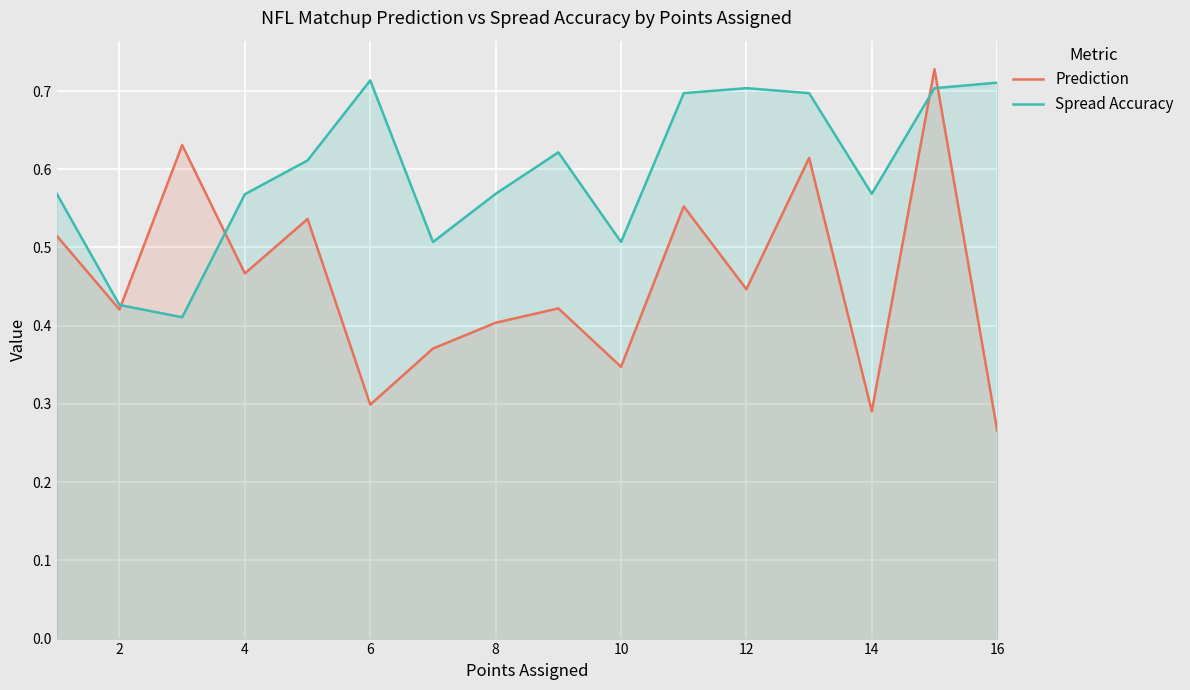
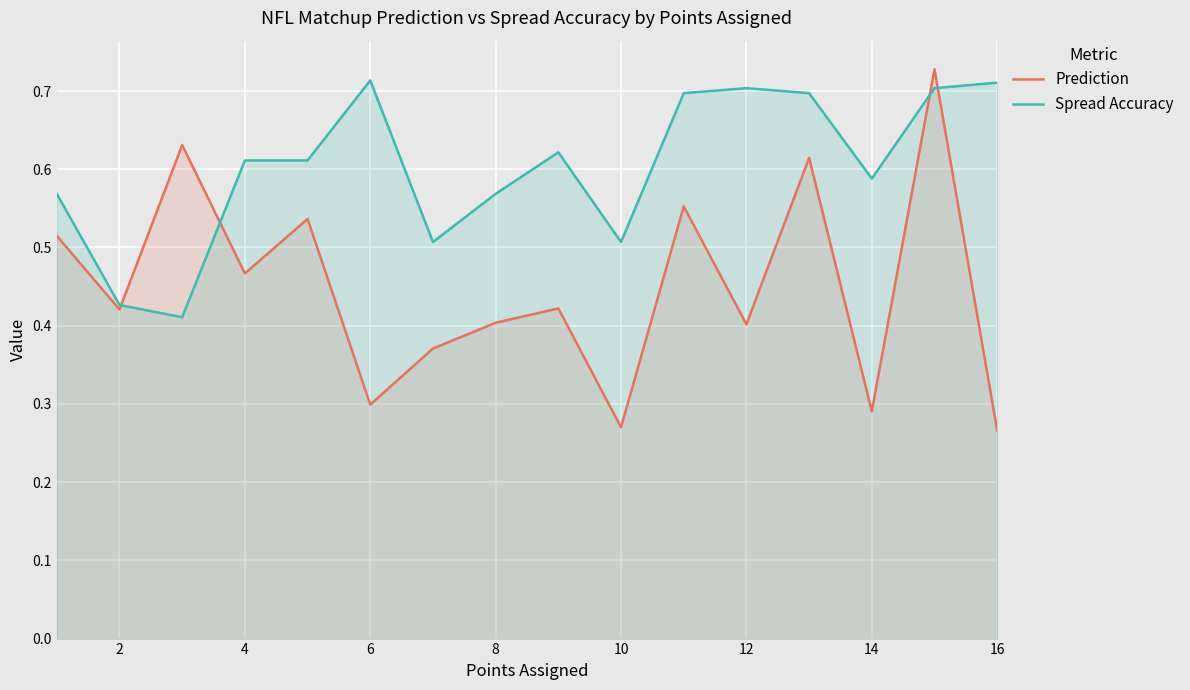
Spread Accuracy, 4: 0.57 -> 0.61
Prediction, 10: 0.35 -> 0.27
Prediction, 12: 0.45 -> 0.40
Spread Accuracy, 14: 0.57 -> 0.59
